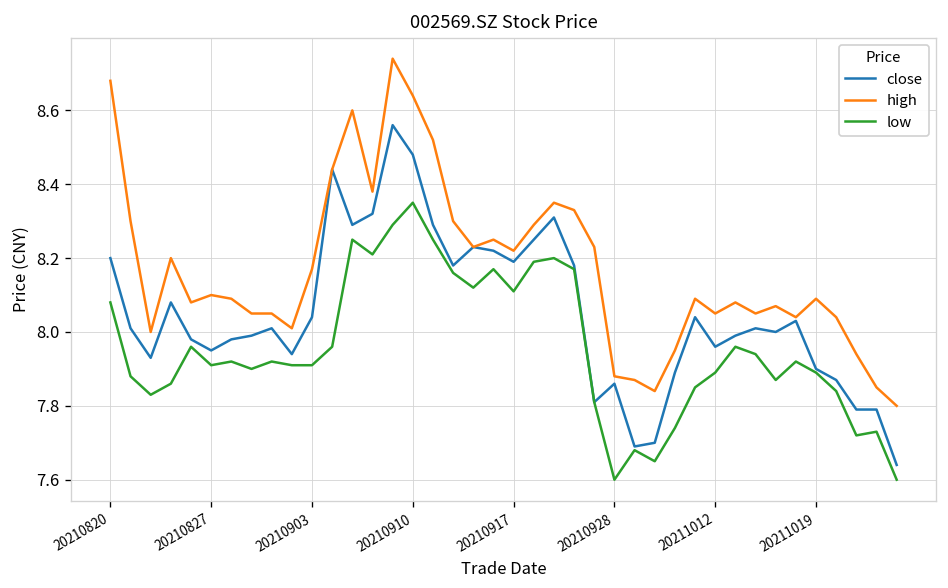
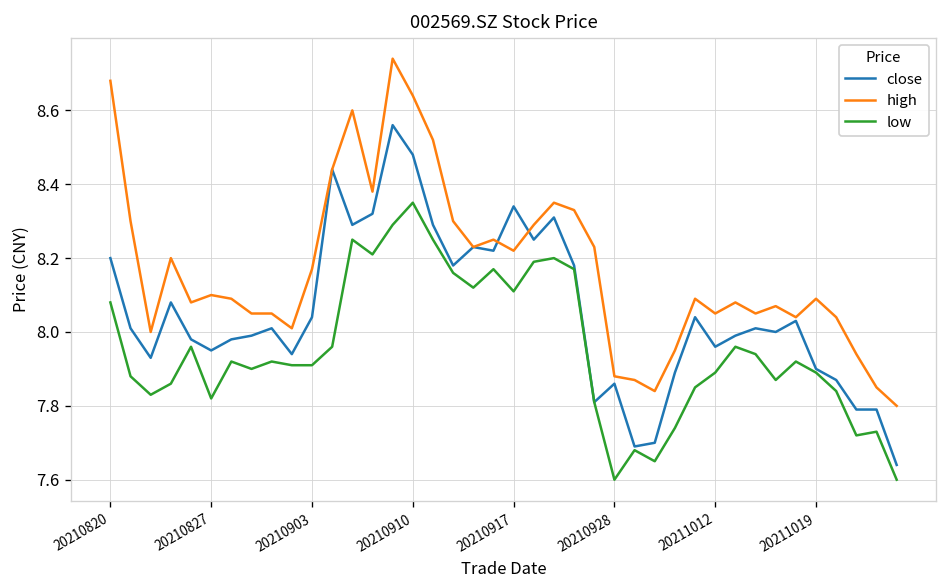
low, 20210827: 7.91 -> 7.82
close, 20210917: 8.19 -> 8.34
